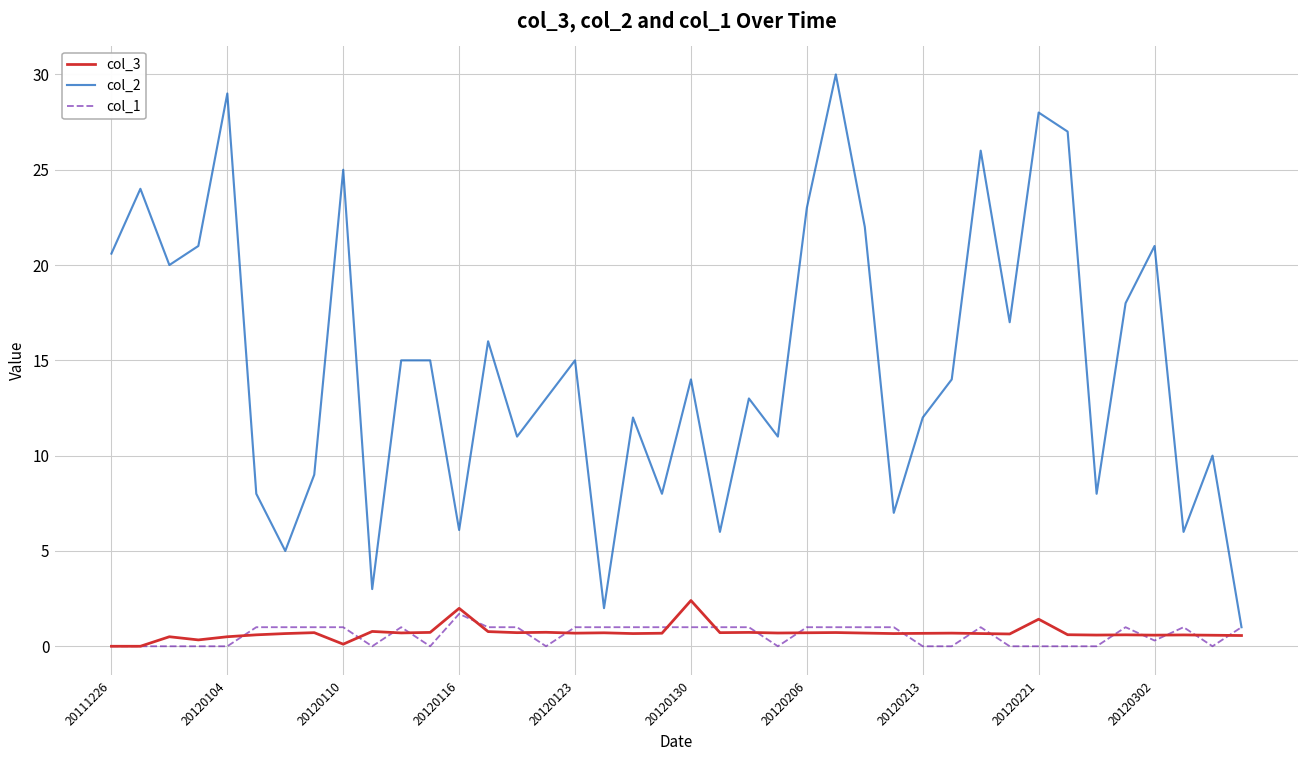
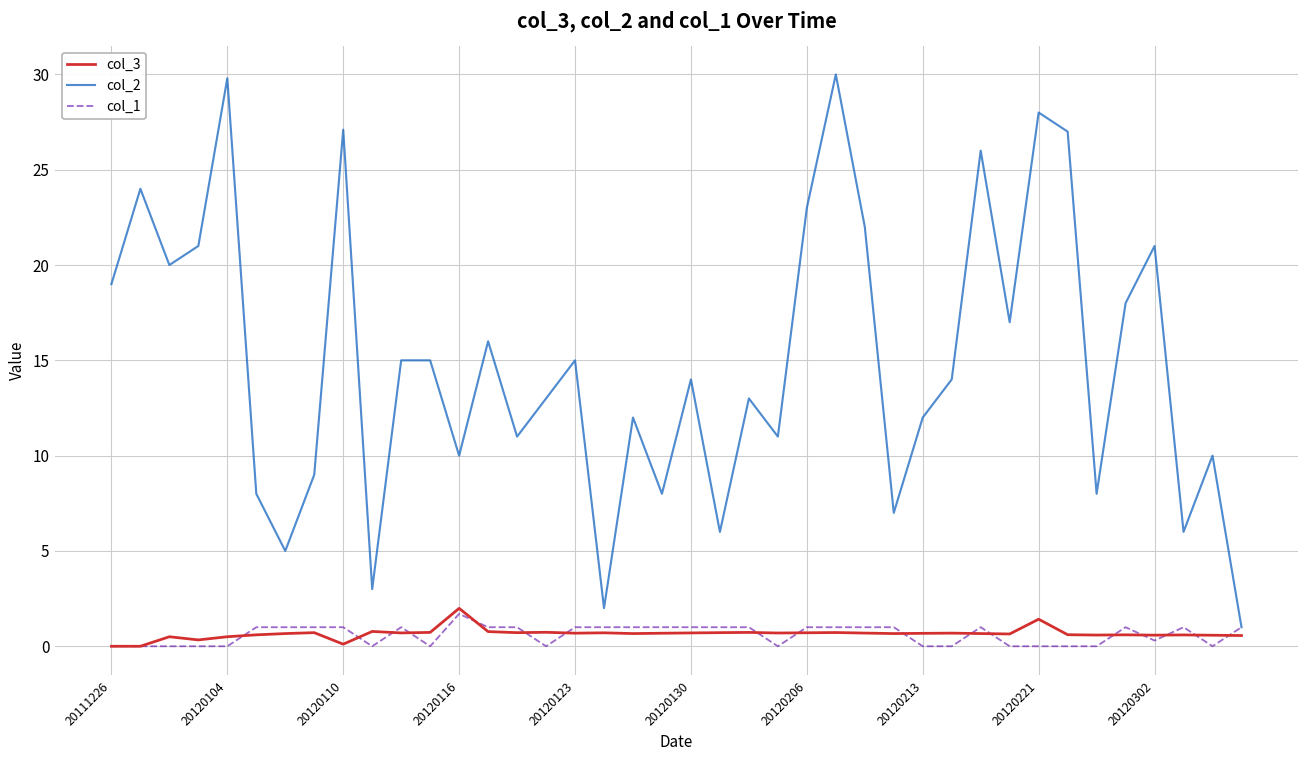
col_2, 20111226: 20.6 -> 19.0
col_2, 20120104: 29.0 -> 29.8
col_2, 20120110: 25.0 -> 27.1
col_2, 20120116: 6.1 -> 10.0
col_3, 20120130: 2.4 -> 0.7
